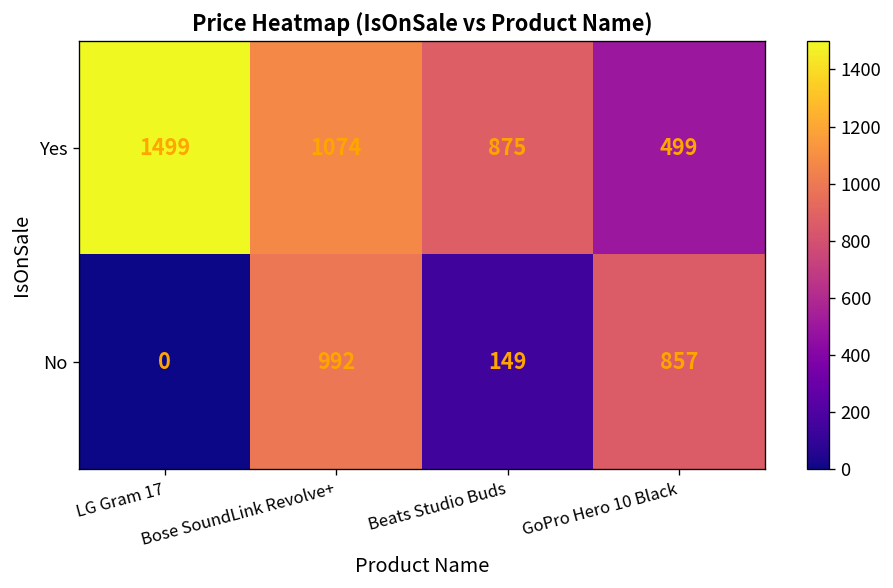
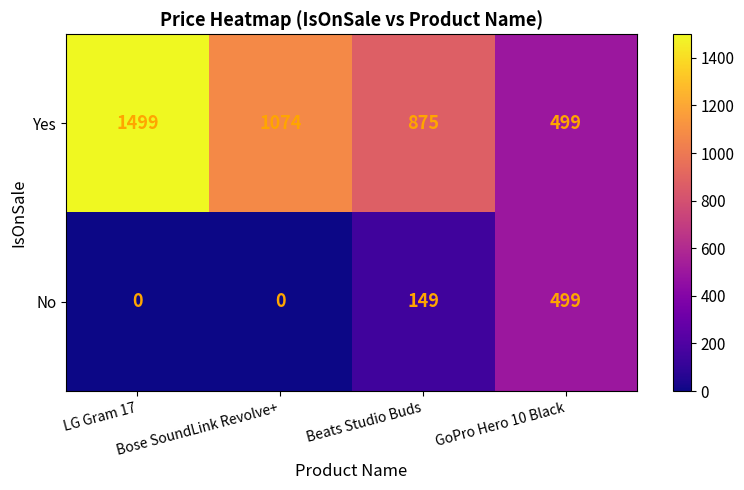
No, Bose SoundLink Revolve+: 992 -> 0
No, GoPro Hero 10 Black: 857 -> 499
